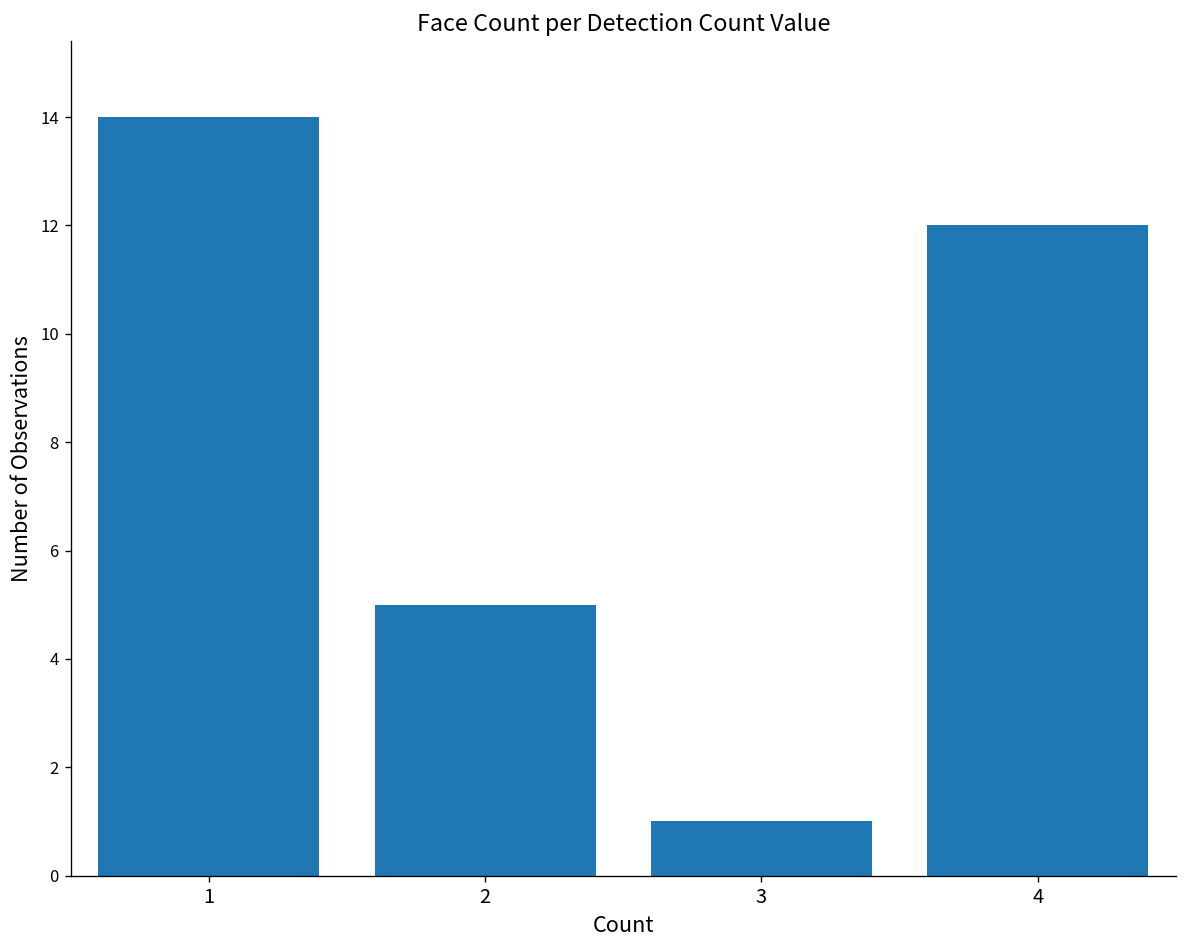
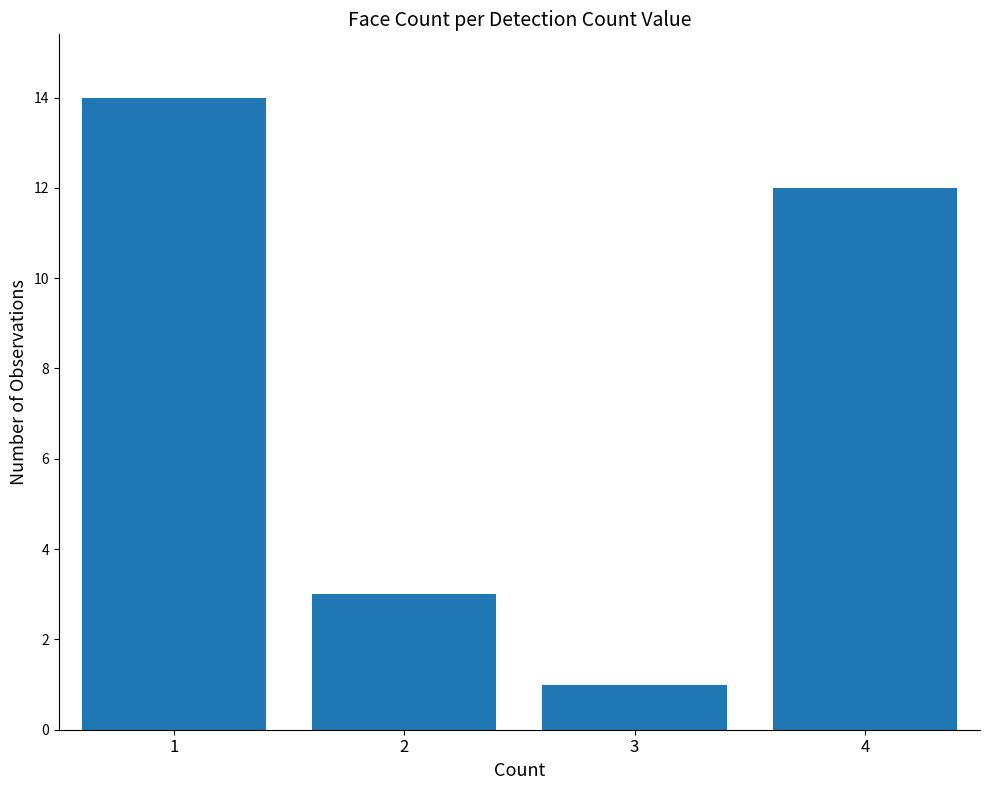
2: 5 -> 3
